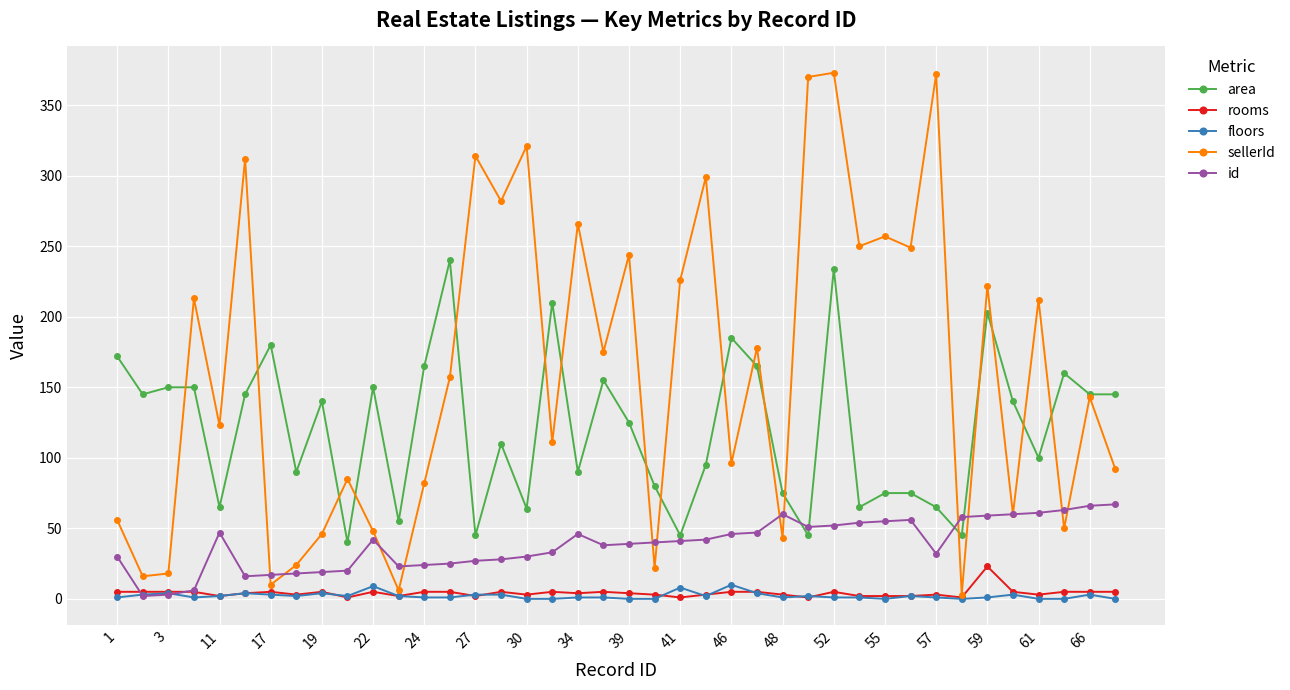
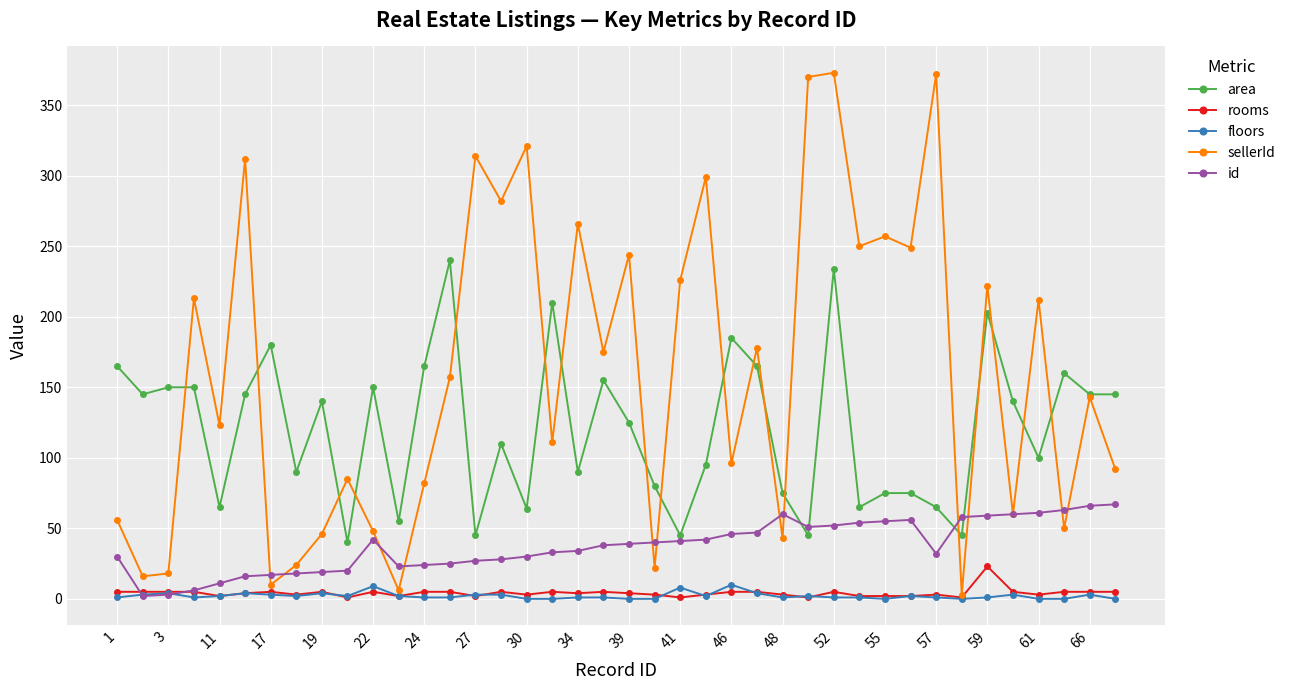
area, 1: 172 -> 165
id, 11: 47 -> 11
id, 34: 46 -> 34
